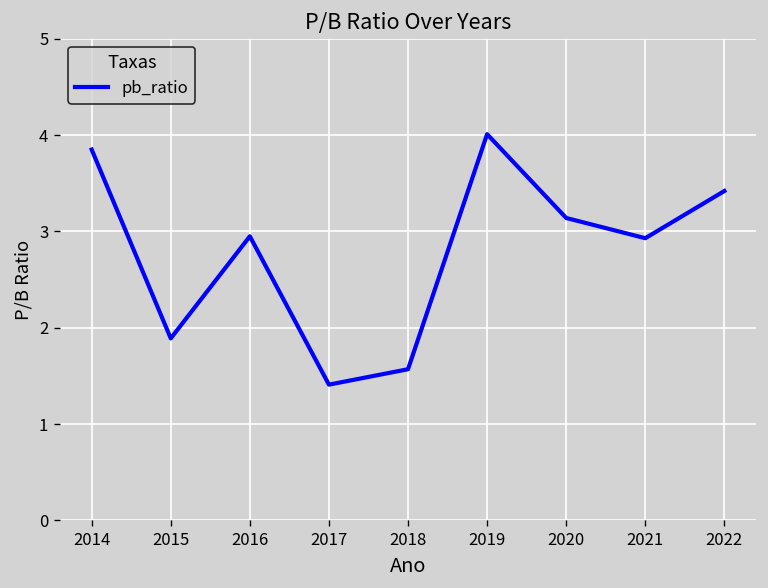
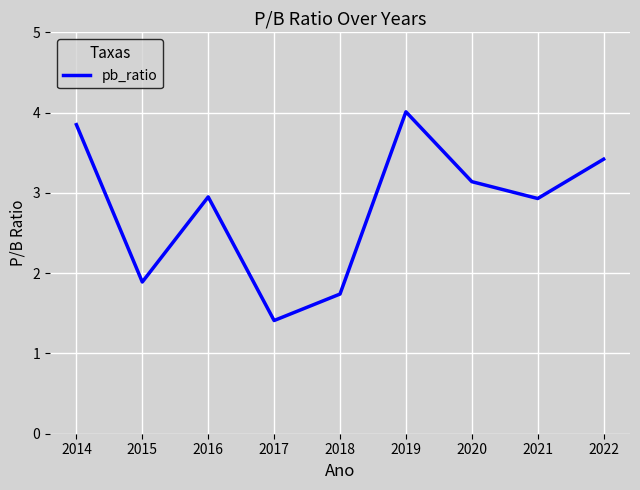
2018: 1.6 -> 1.7
